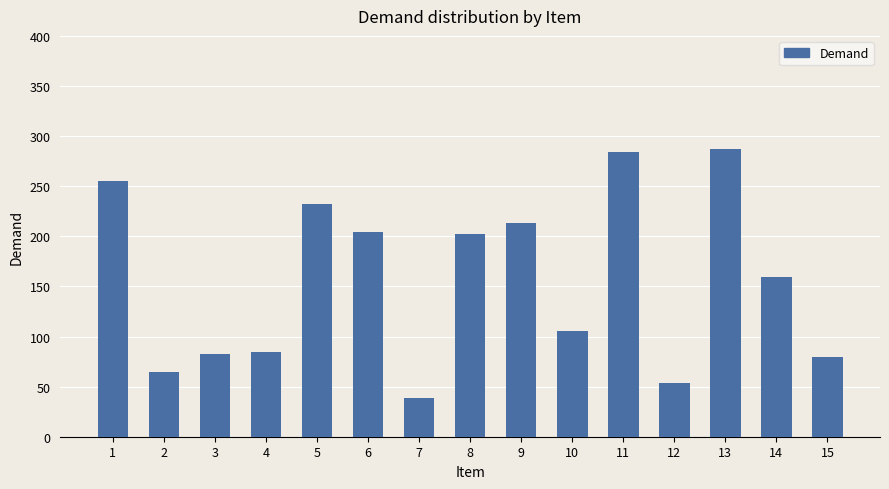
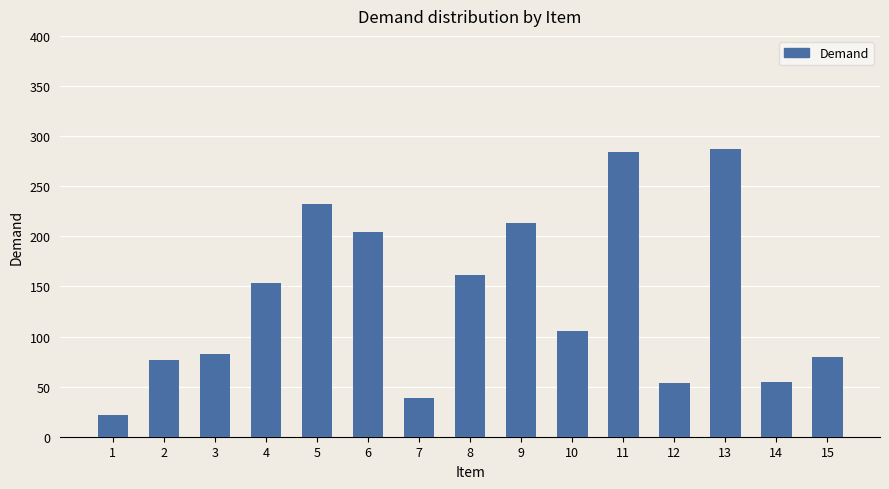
1: 255 -> 22
2: 65 -> 77
4: 85 -> 153
8: 202 -> 161
14: 159 -> 55
